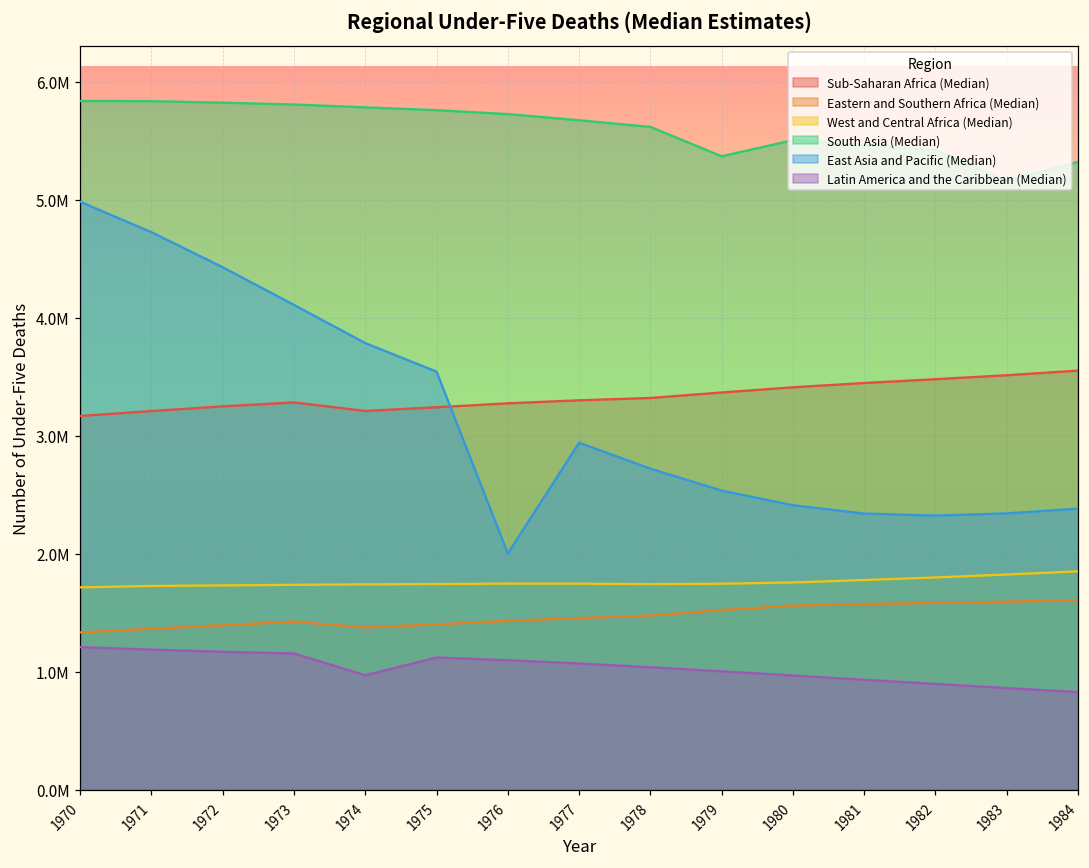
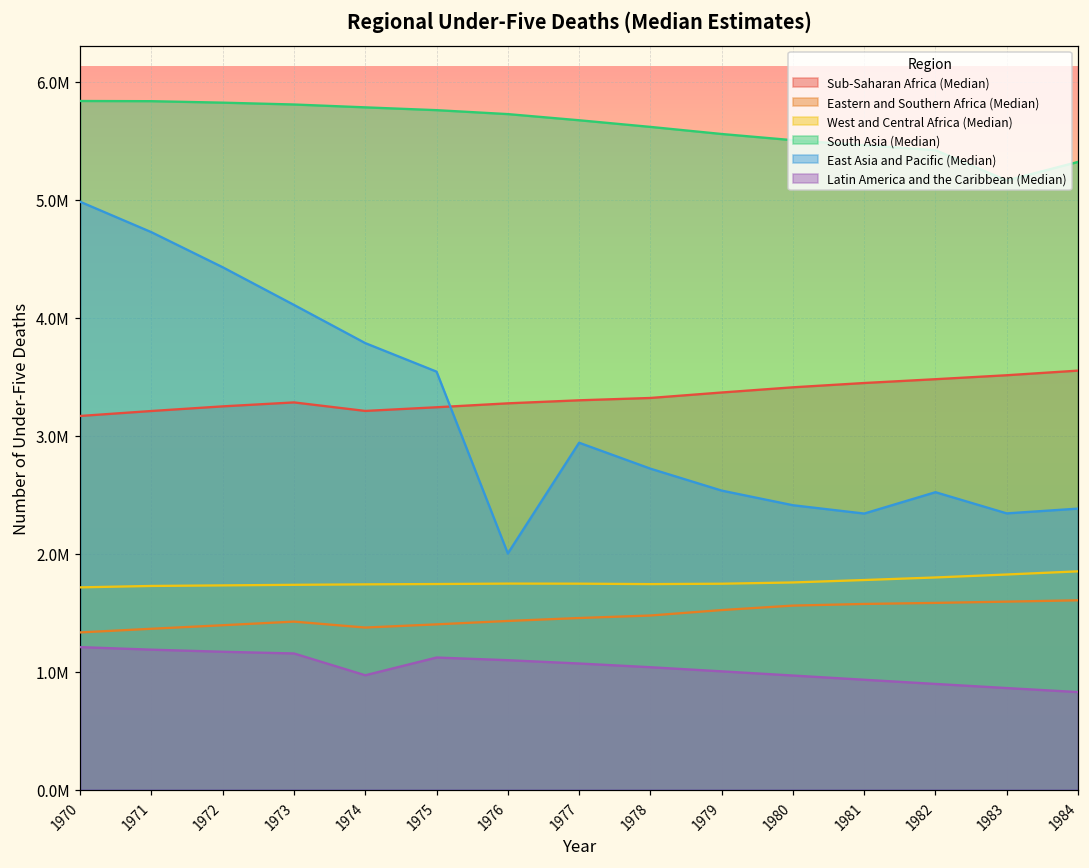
South Asia (Median), 1979: 5370000 -> 5560000
East Asia and Pacific (Median), 1982: 2320000 -> 2520000
